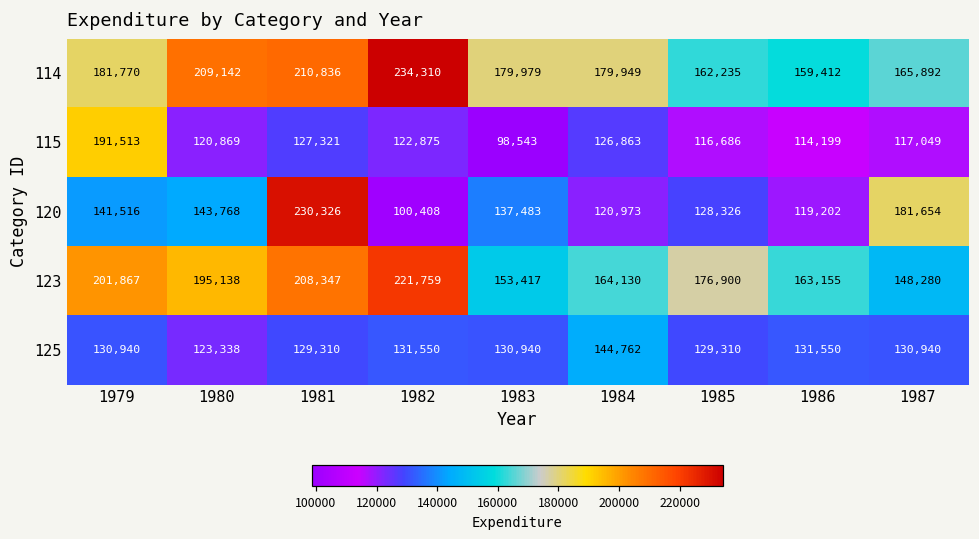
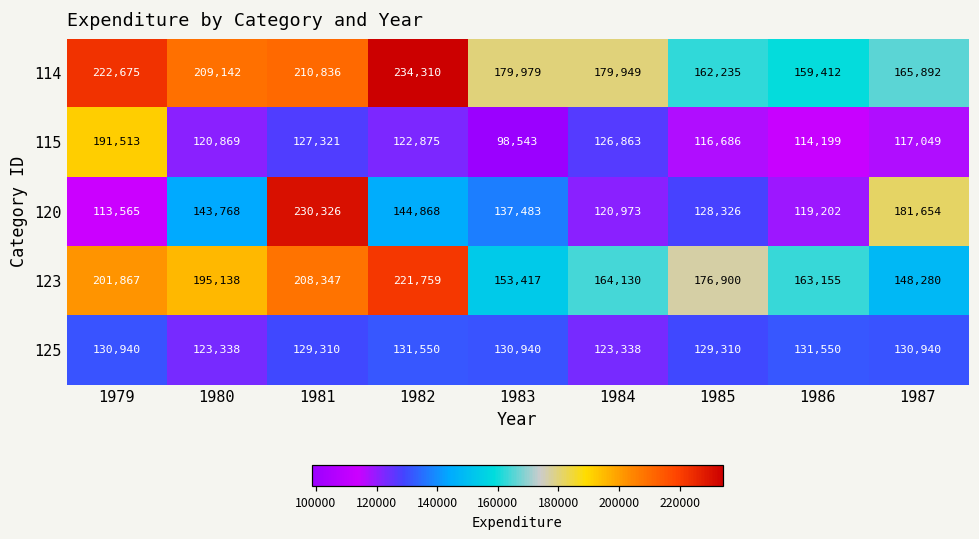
114, 1979: 181,770 -> 222,675
120, 1979: 141,516 -> 113,565
120, 1982: 100,408 -> 144,868
125, 1984: 144,762 -> 123,338
